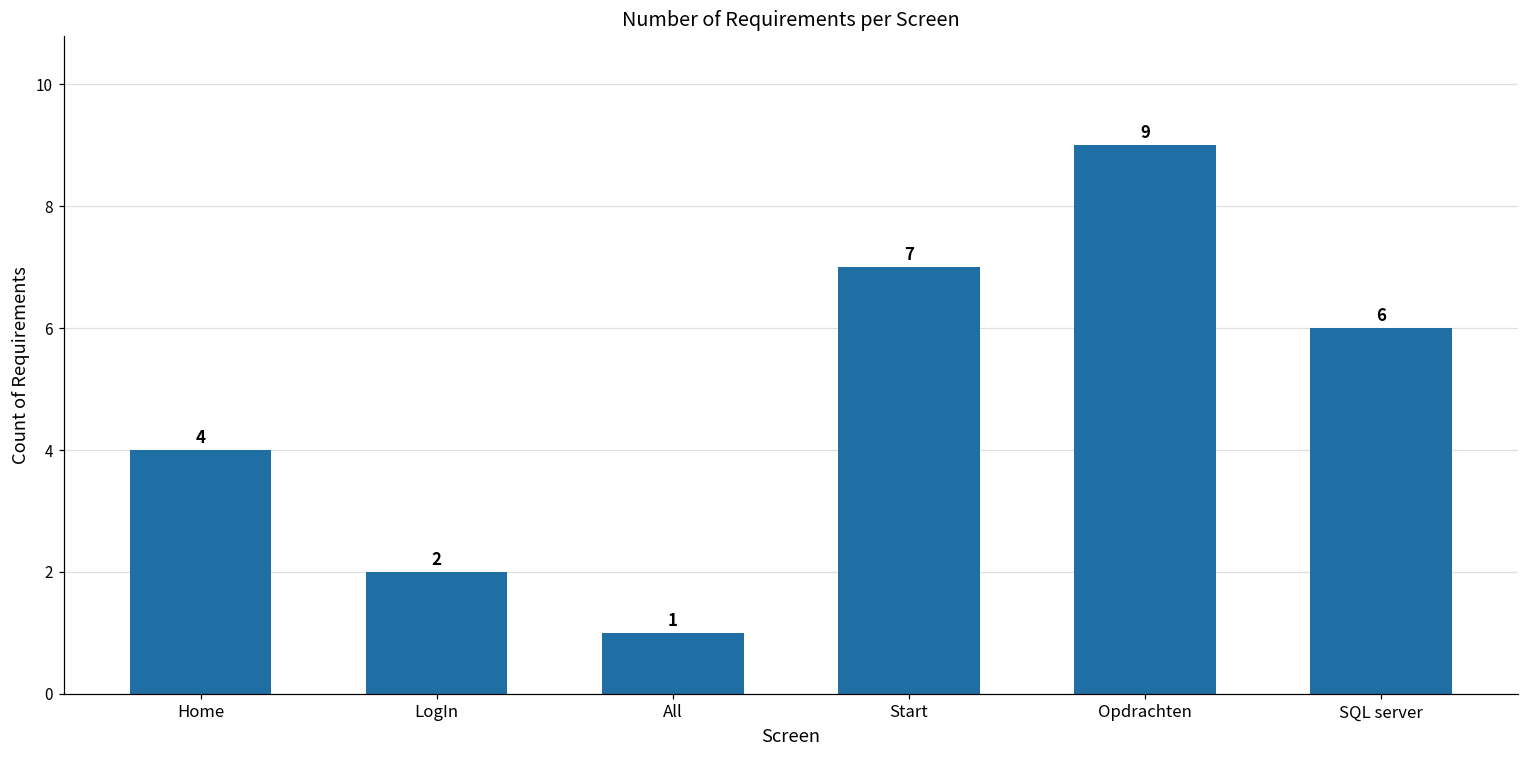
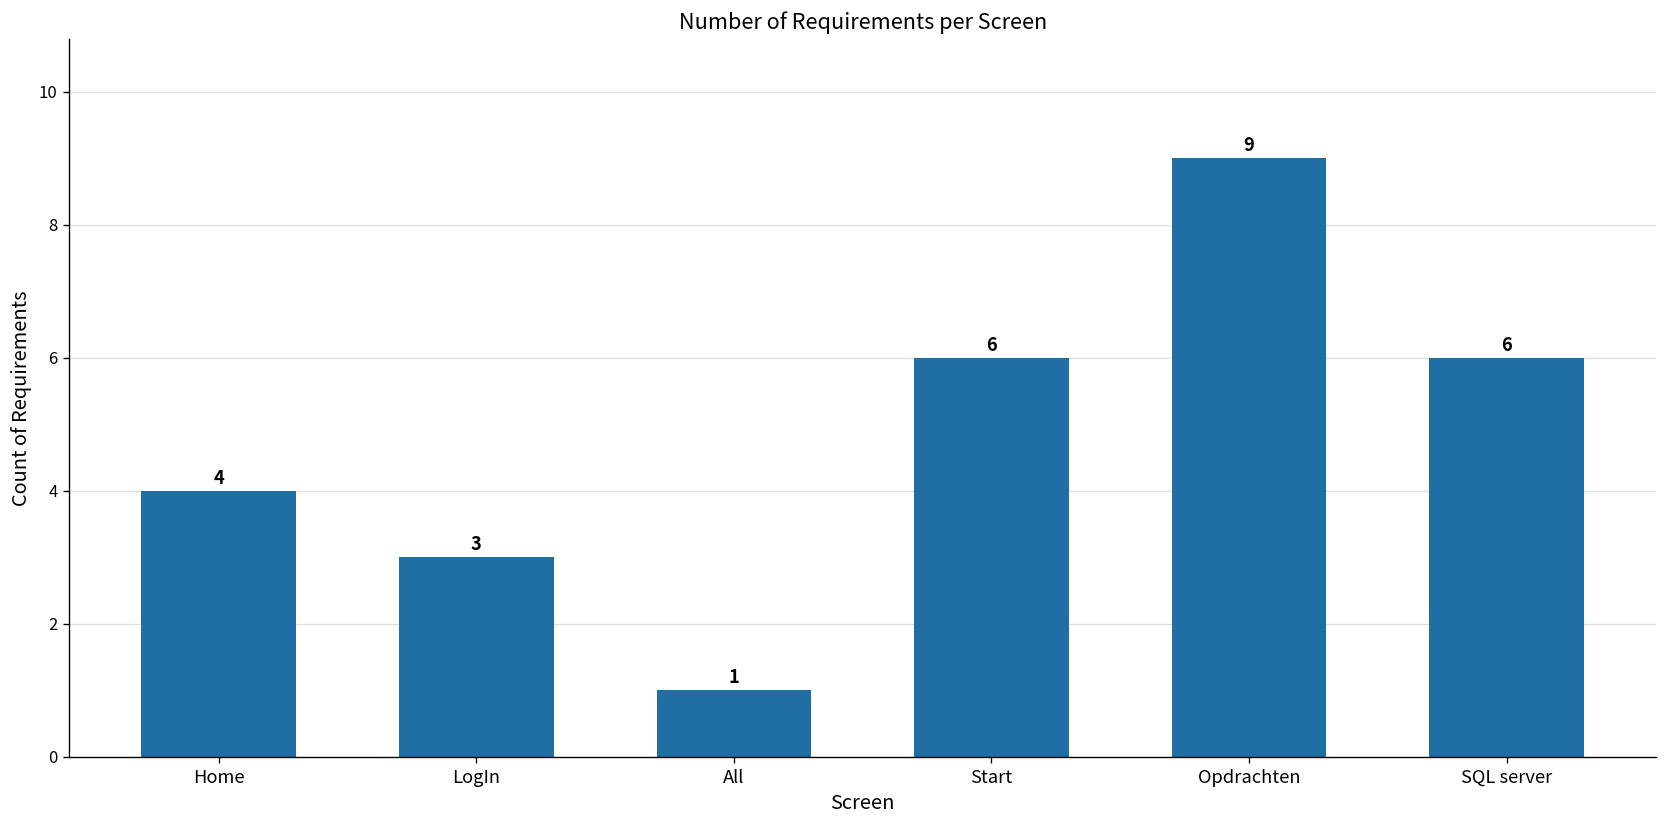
LogIn: 2 -> 3
Start: 7 -> 6
